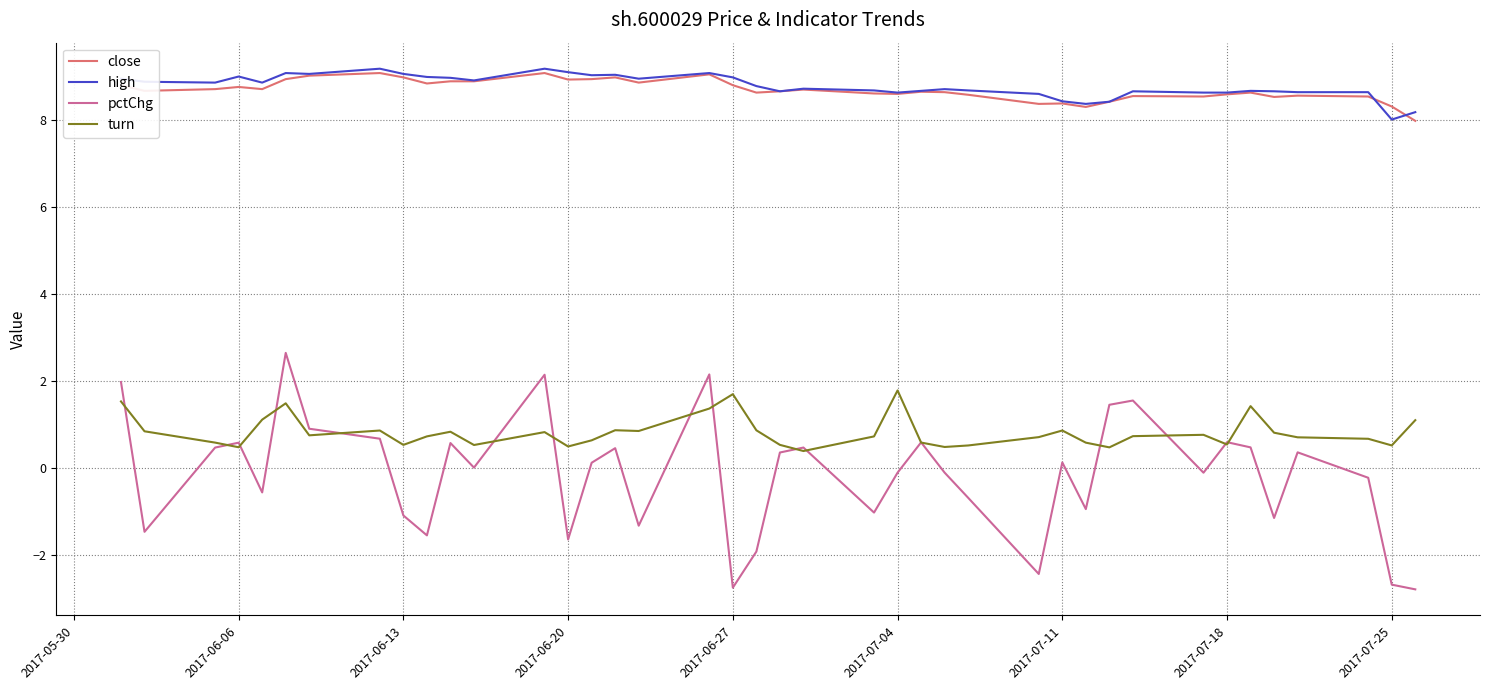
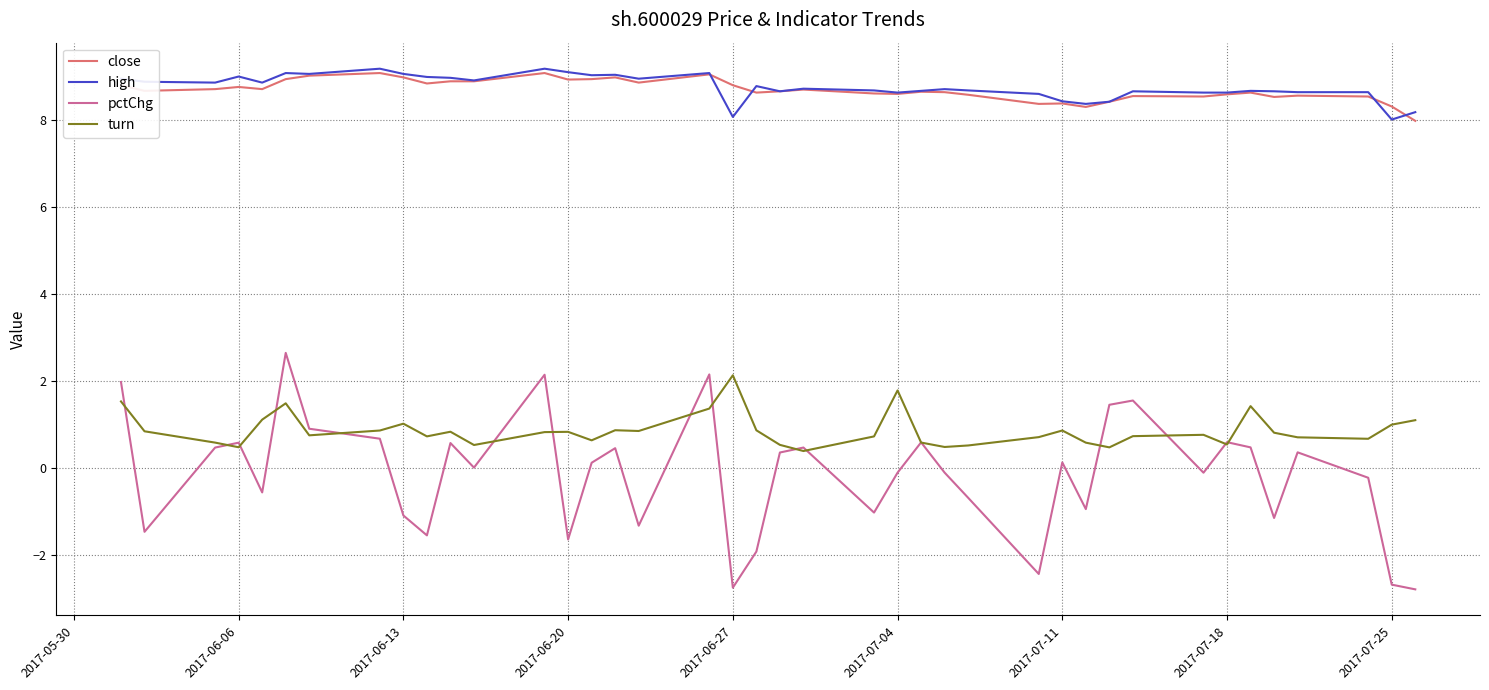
turn, 2017-06-13: 0.5 -> 1.0
turn, 2017-06-20: 0.5 -> 0.8
high, 2017-06-27: 9.0 -> 8.1
turn, 2017-06-27: 1.7 -> 2.1
turn, 2017-07-25: 0.5 -> 1.0
